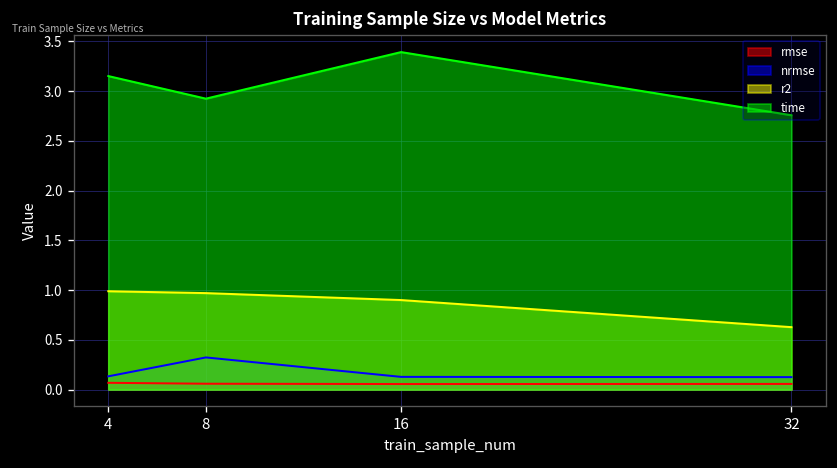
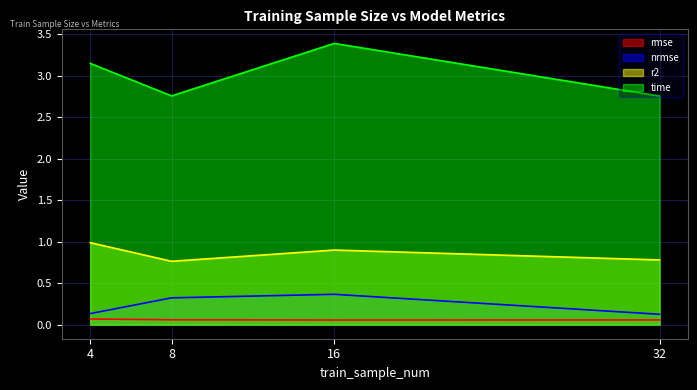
r2, 8: 1.0 -> 0.8
time, 8: 2.9 -> 2.8
nrmse, 16: 0.1 -> 0.4
r2, 32: 0.6 -> 0.8
